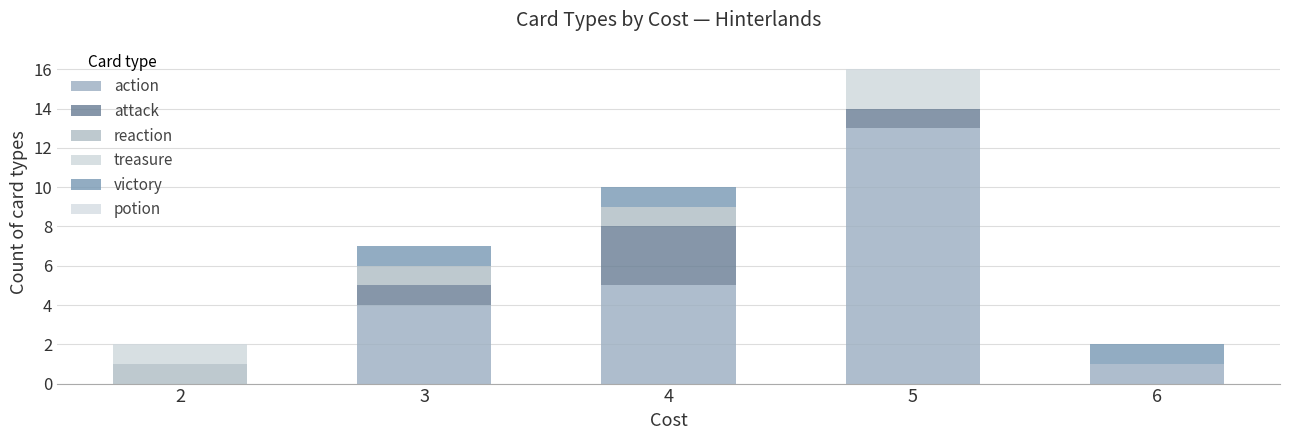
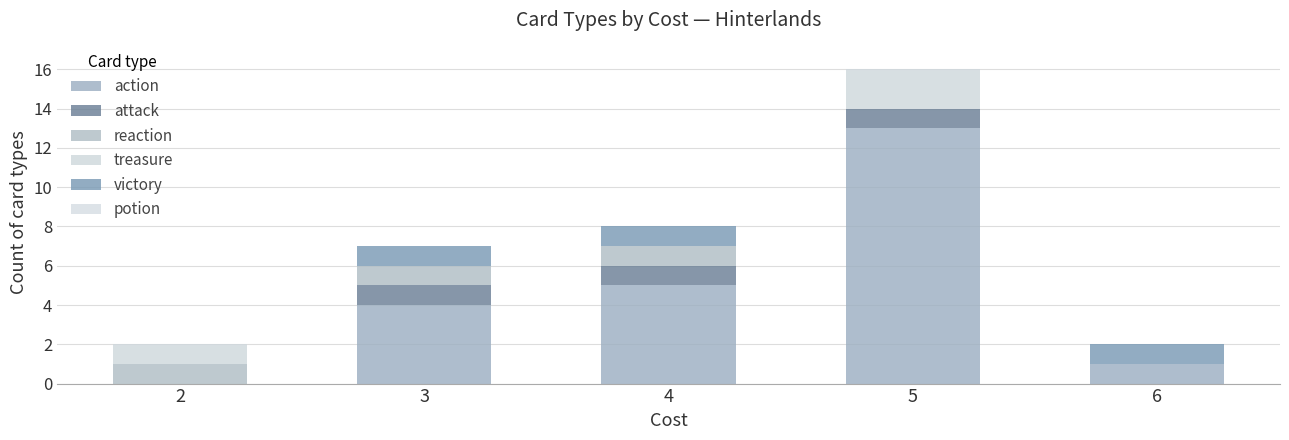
attack, 4: 3 -> 1
